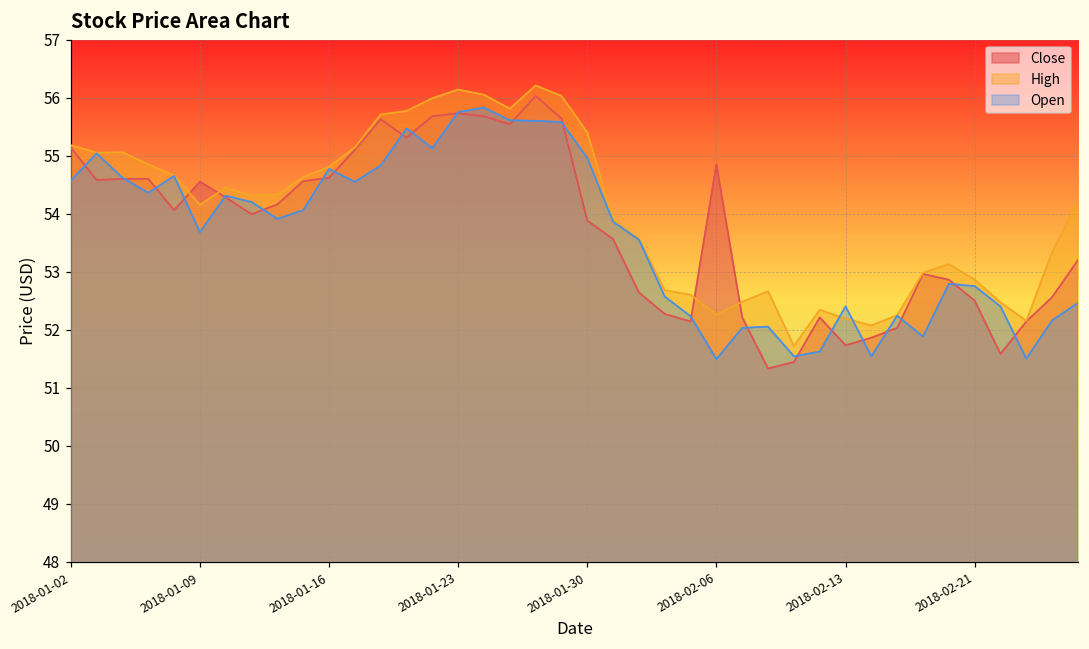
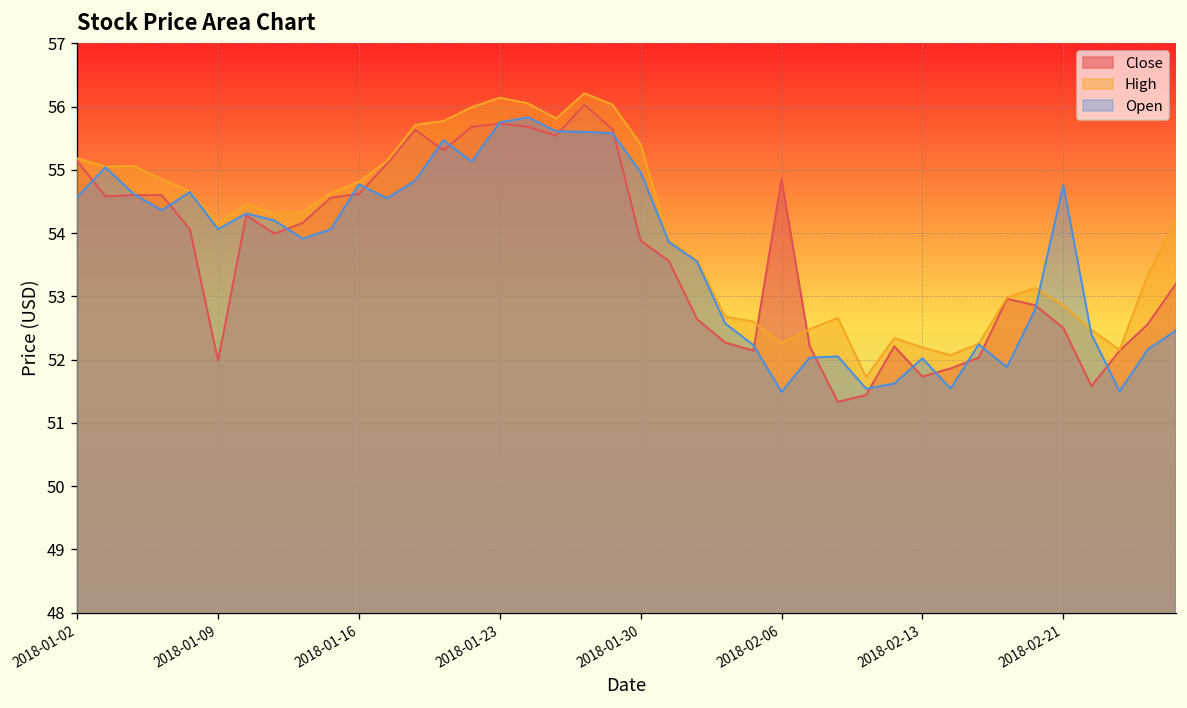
Close, 2018-01-09: 54.6 -> 52.0
Open, 2018-01-09: 53.7 -> 54.1
Open, 2018-02-13: 52.4 -> 52.0
Open, 2018-02-21: 52.8 -> 54.8
